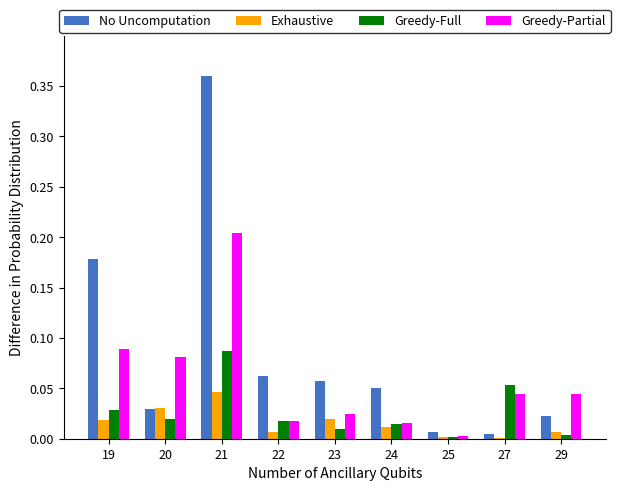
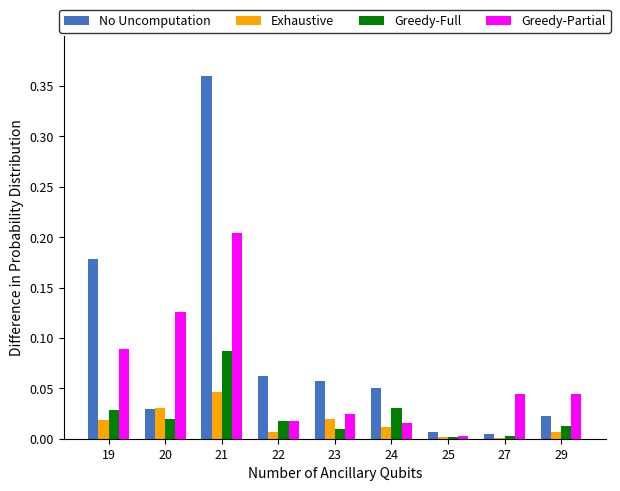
Greedy-Partial, 20: 0.081 -> 0.126
Greedy-Full, 24: 0.014 -> 0.030
Greedy-Full, 27: 0.053 -> 0.003
Greedy-Full, 29: 0.004 -> 0.013
